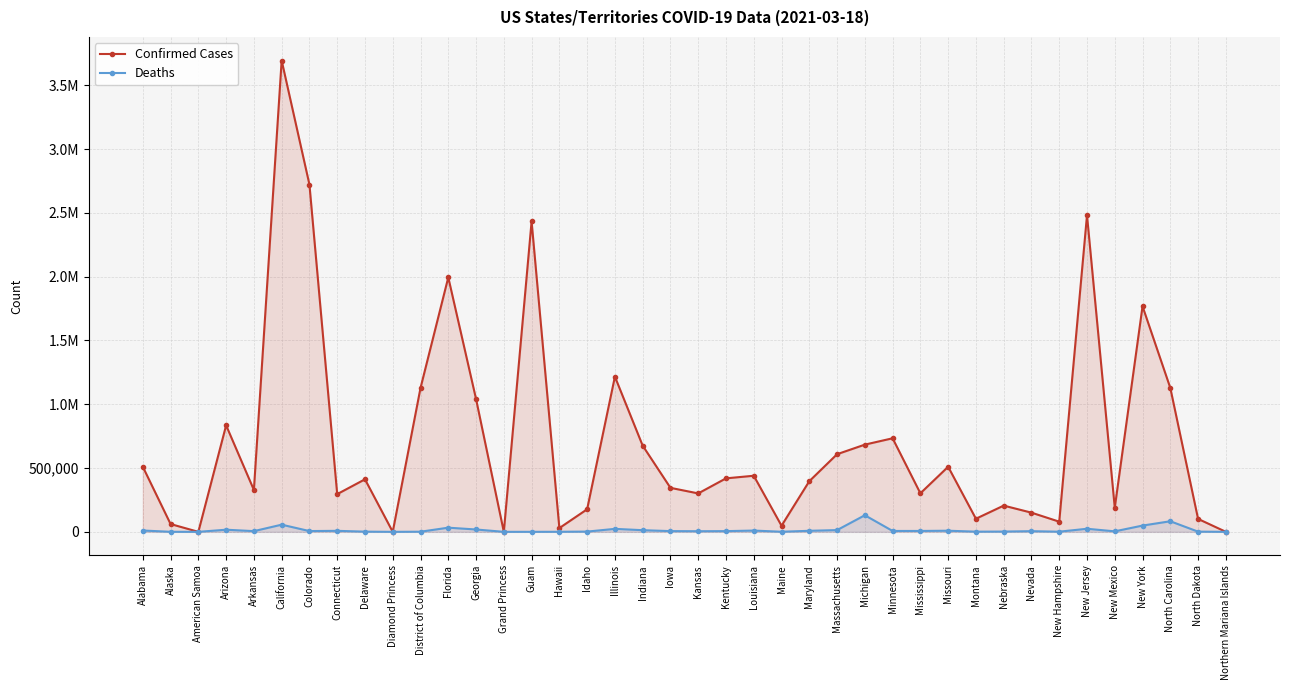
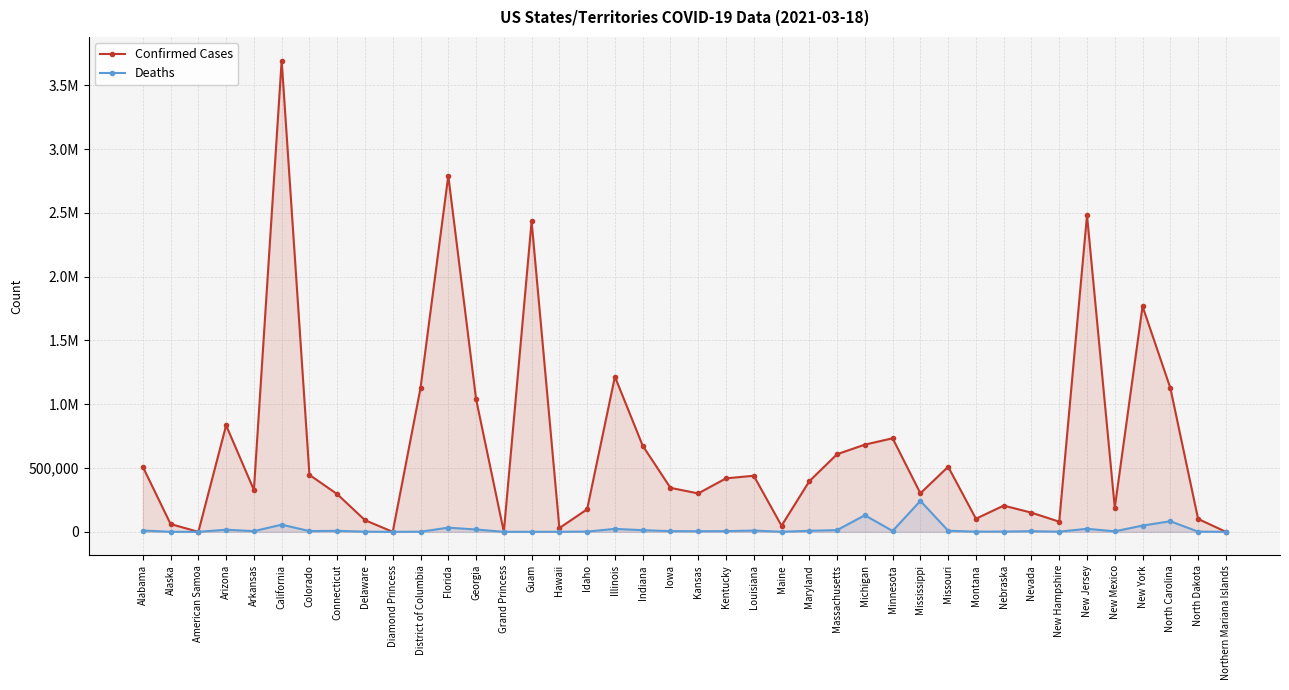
Confirmed Cases, Colorado: 2,720,000 -> 450,000
Confirmed Cases, Delaware: 410,000 -> 90,000
Confirmed Cases, Florida: 1,990,000 -> 2,790,000
Deaths, Mississippi: 10,000 -> 240,000
